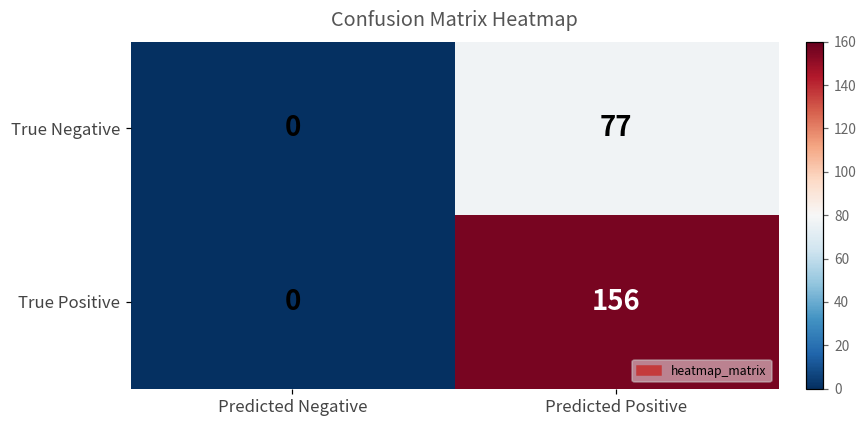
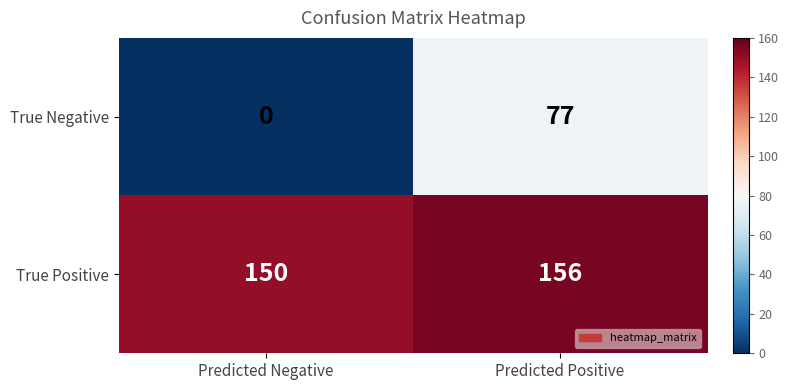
True Positive, Predicted Negative: 0 -> 150
